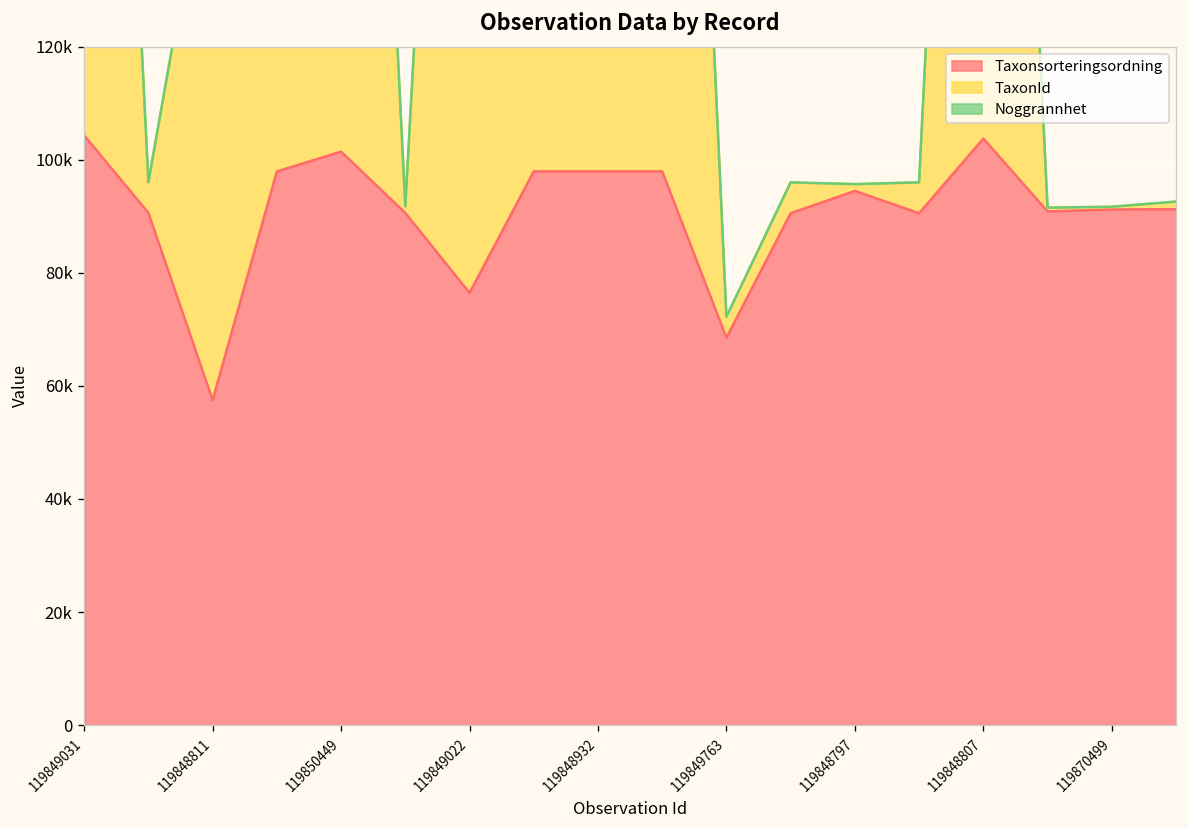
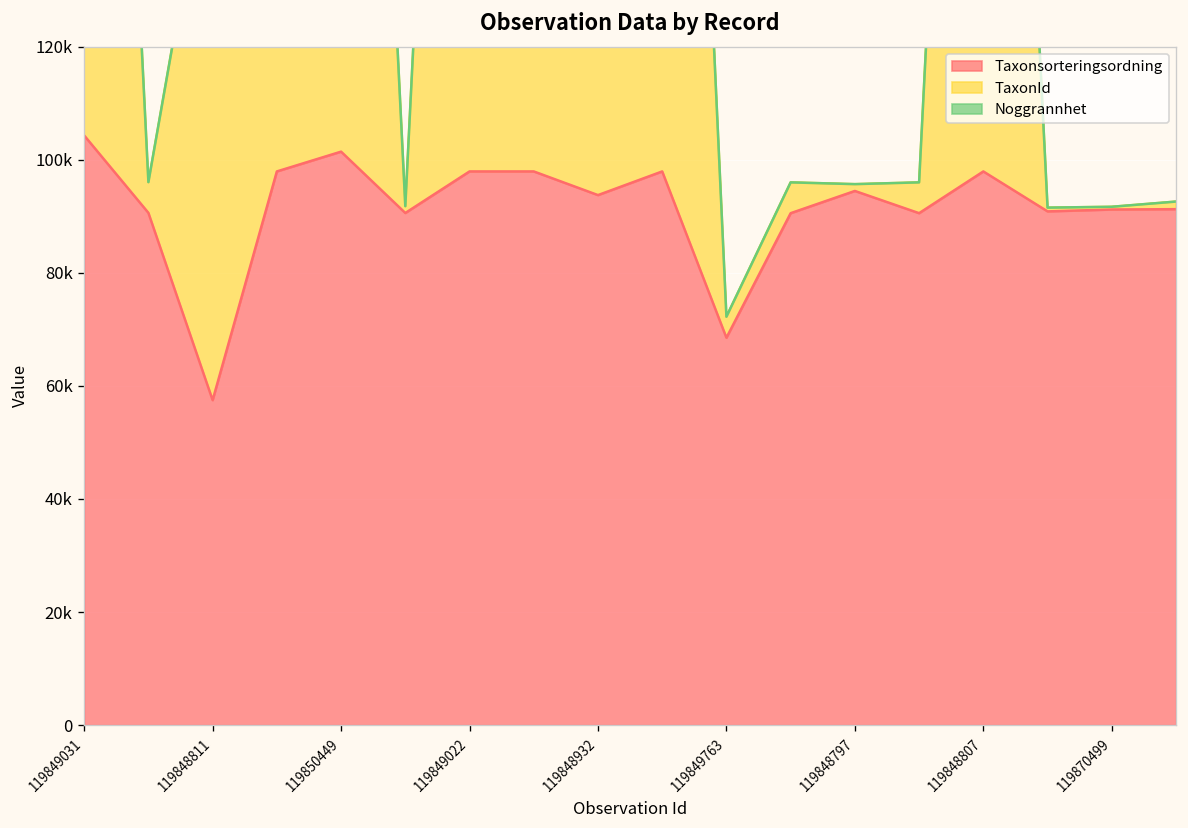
Taxonsorteringsordning, 119849022: 76000 -> 98000
Taxonsorteringsordning, 119848932: 98000 -> 94000
Taxonsorteringsordning, 119848807: 104000 -> 98000
